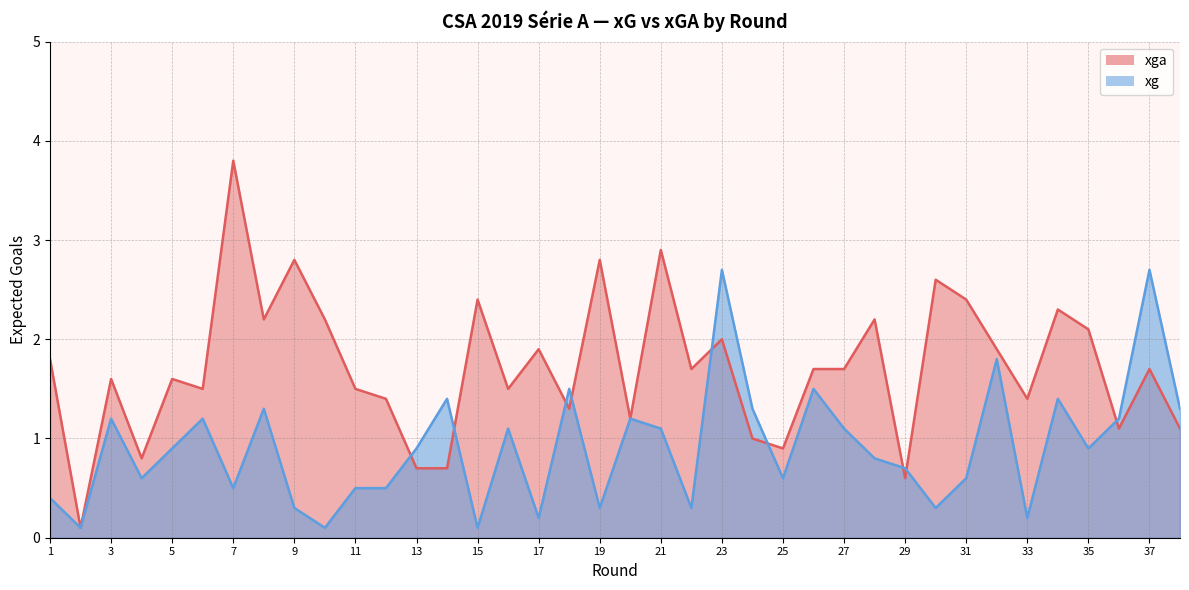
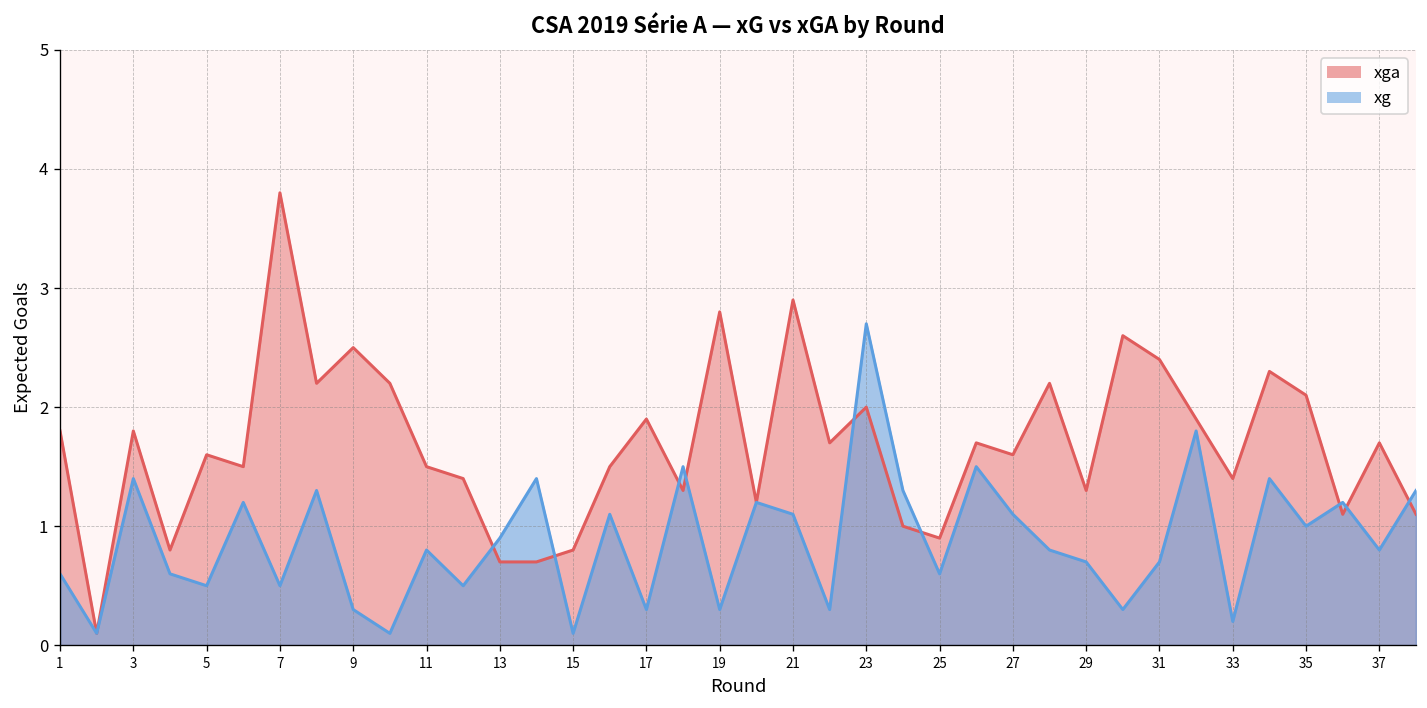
xg, 1: 0.4 -> 0.6
xga, 3: 1.6 -> 1.8
xg, 3: 1.2 -> 1.4
xg, 5: 0.9 -> 0.5
xga, 9: 2.8 -> 2.5
xg, 11: 0.5 -> 0.8
xga, 15: 2.4 -> 0.8
xg, 17: 0.2 -> 0.3
xga, 27: 1.7 -> 1.6
xga, 29: 0.6 -> 1.3
xg, 31: 0.6 -> 0.7
xg, 35: 0.9 -> 1.0
xg, 37: 2.7 -> 0.8
